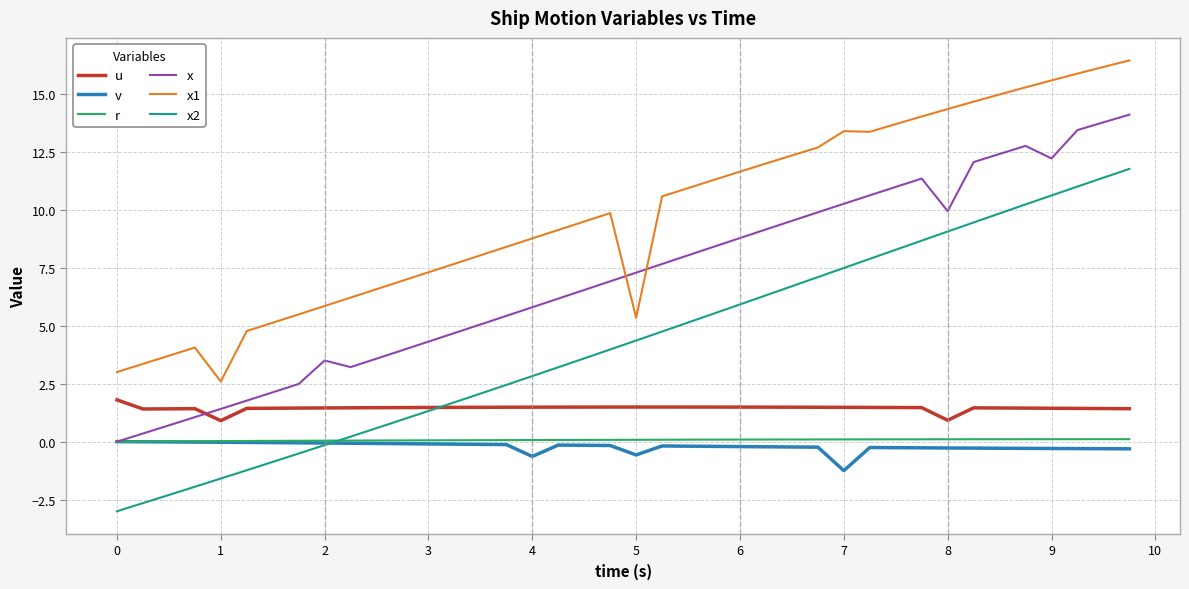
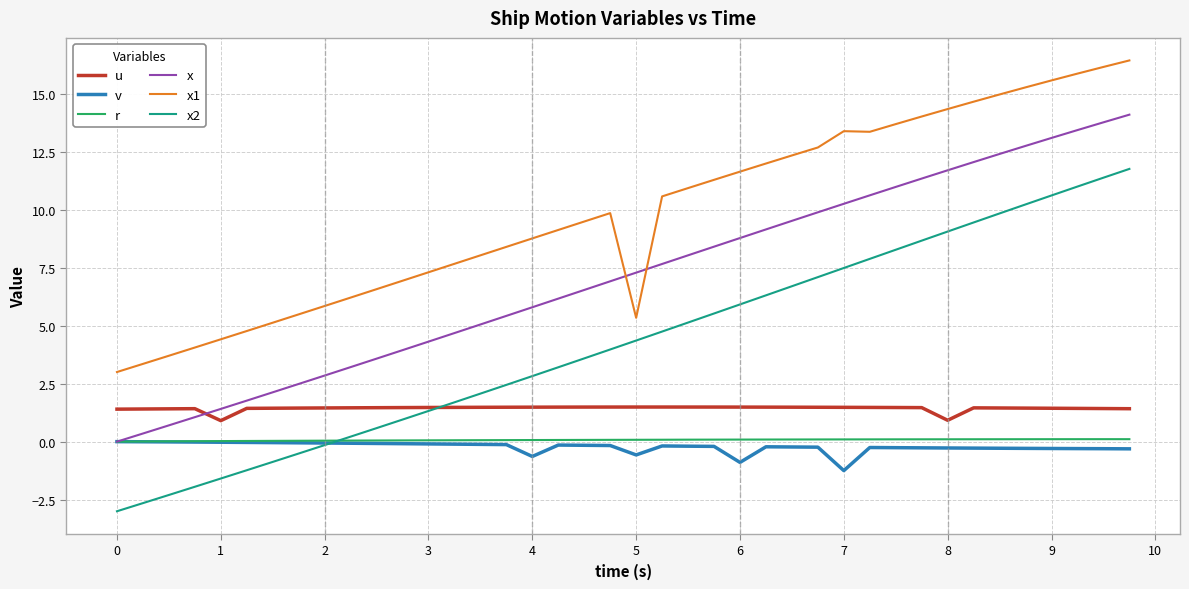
u, 0: 1.8 -> 1.4
x1, 1: 2.6 -> 4.4
x, 2: 3.5 -> 2.8
v, 6: -0.2 -> -0.9
x, 8: 9.9 -> 11.7
x, 9: 12.2 -> 13.1
